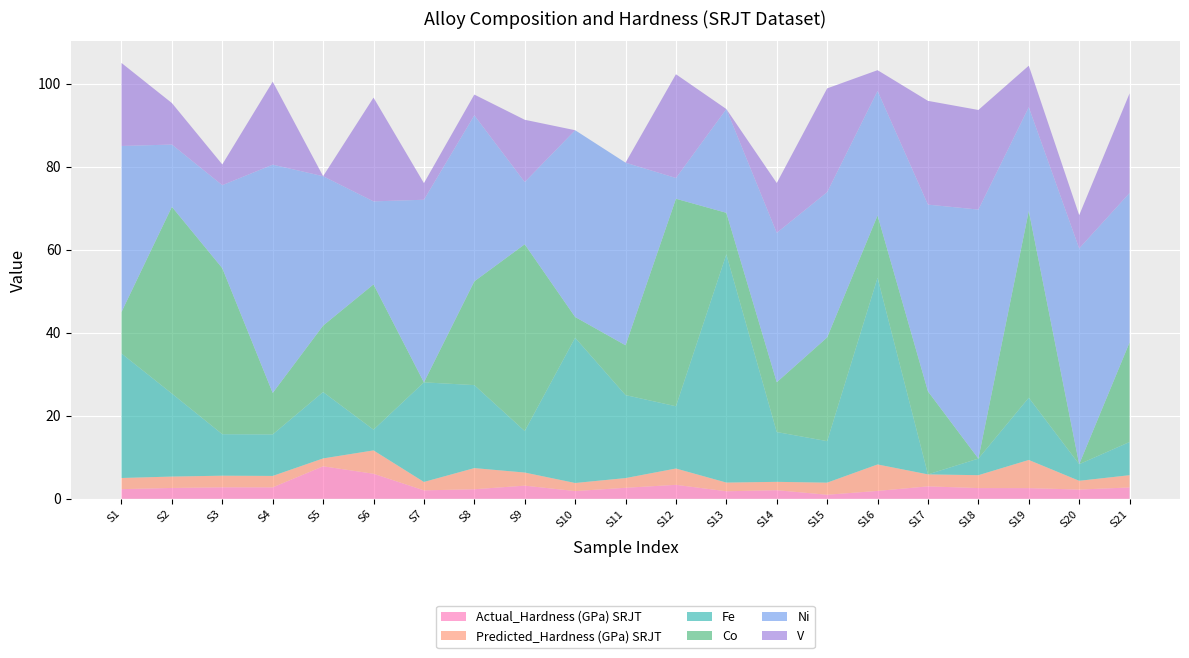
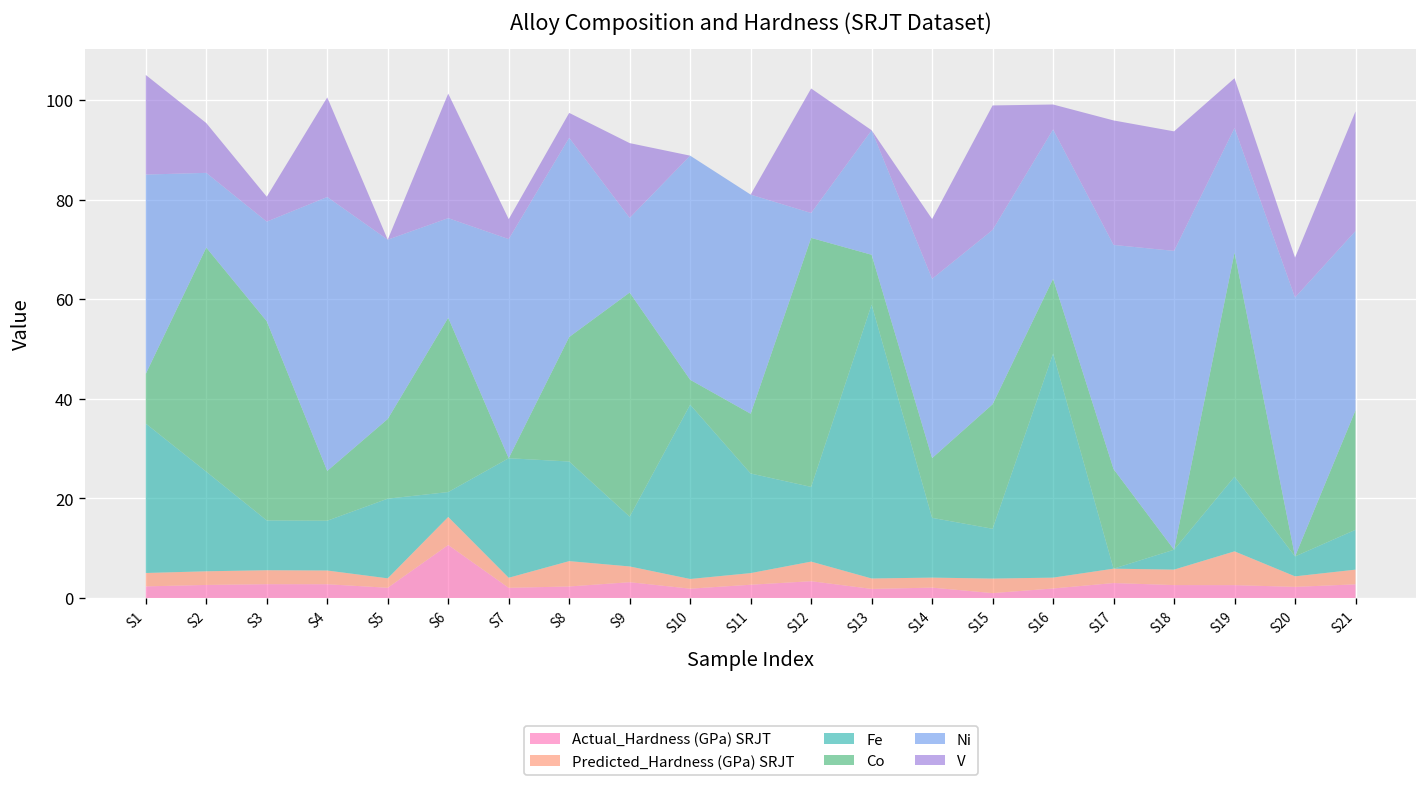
Actual_Hardness (GPa) SRJT, S5: 8 -> 2
Actual_Hardness (GPa) SRJT, S6: 6 -> 11
Predicted_Hardness (GPa) SRJT, S16: 6 -> 2
